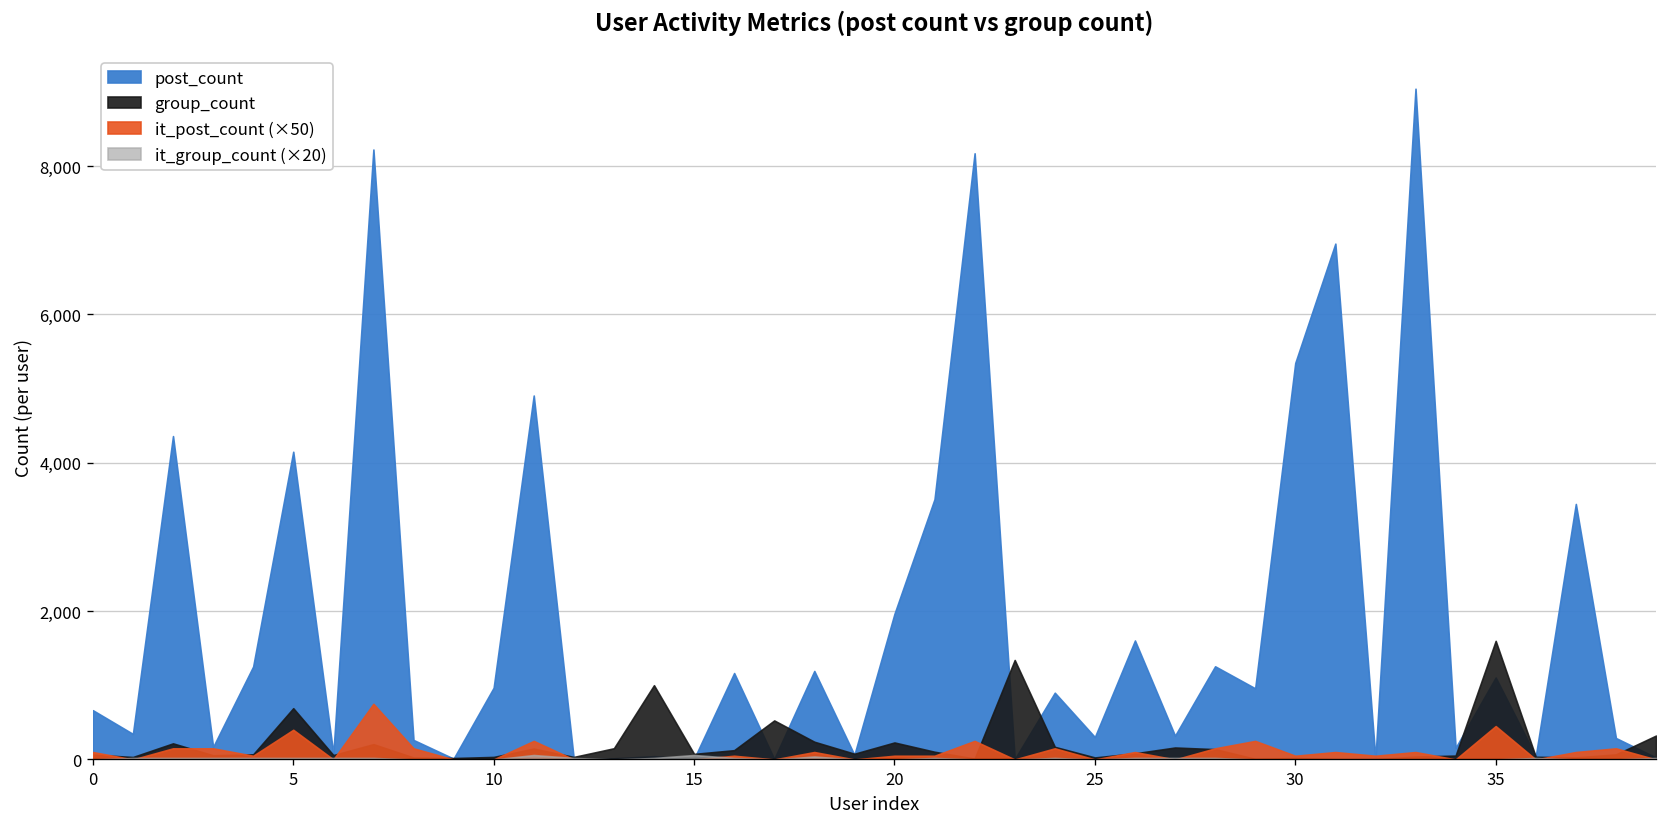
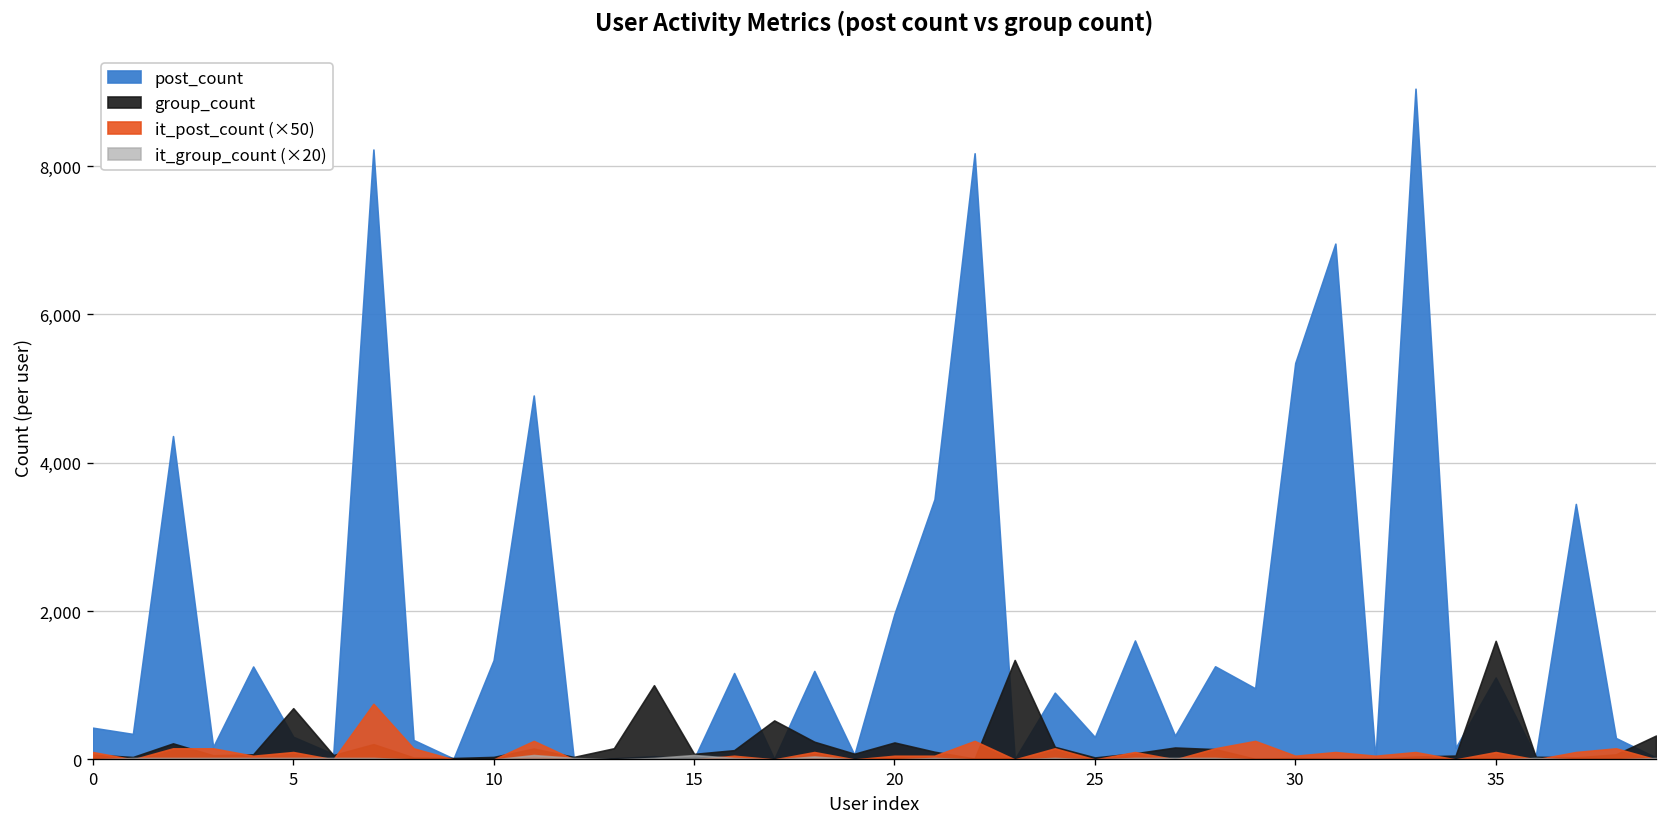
post_count, 0: 700 -> 400
post_count, 5: 4,100 -> 300
it_post_count (×50), 5: 400 -> 100
post_count, 10: 1,000 -> 1,300
it_post_count (×50), 35: 500 -> 100
